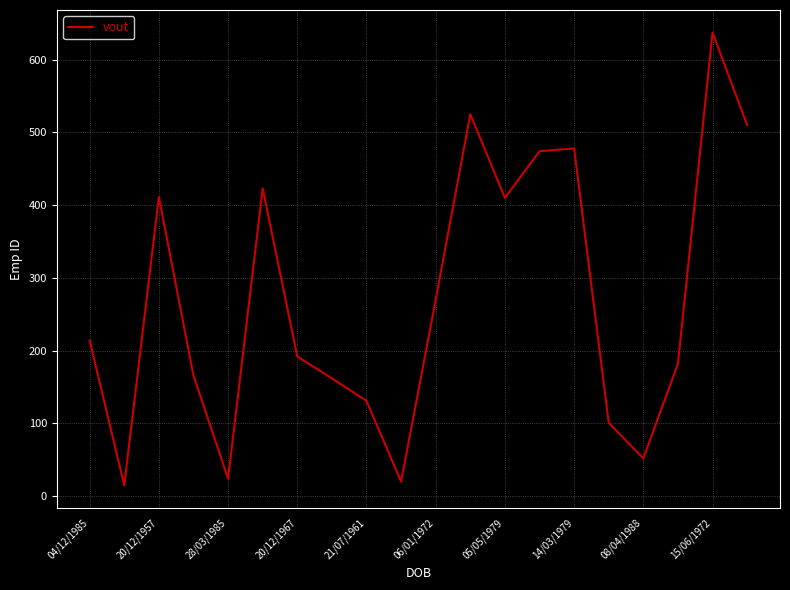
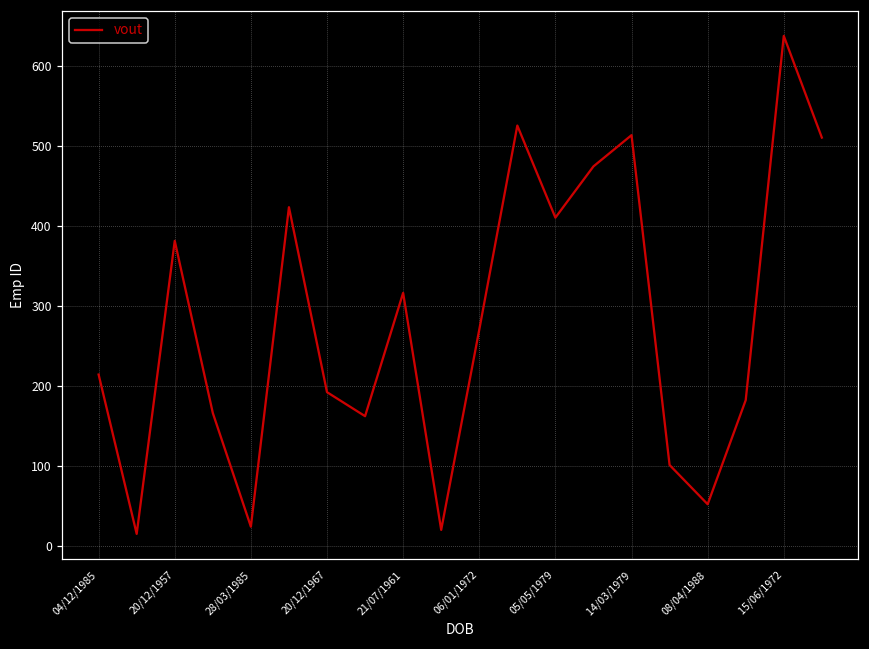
20/12/1957: 410 -> 380
21/07/1961: 130 -> 320
14/03/1979: 480 -> 510
